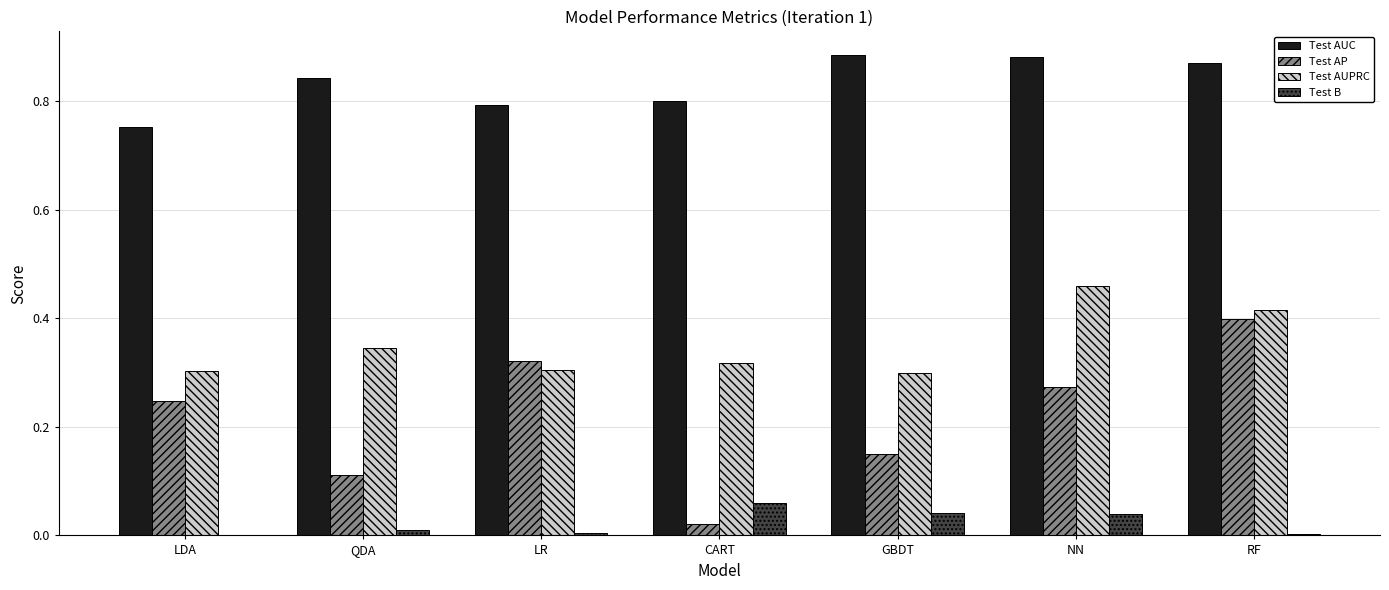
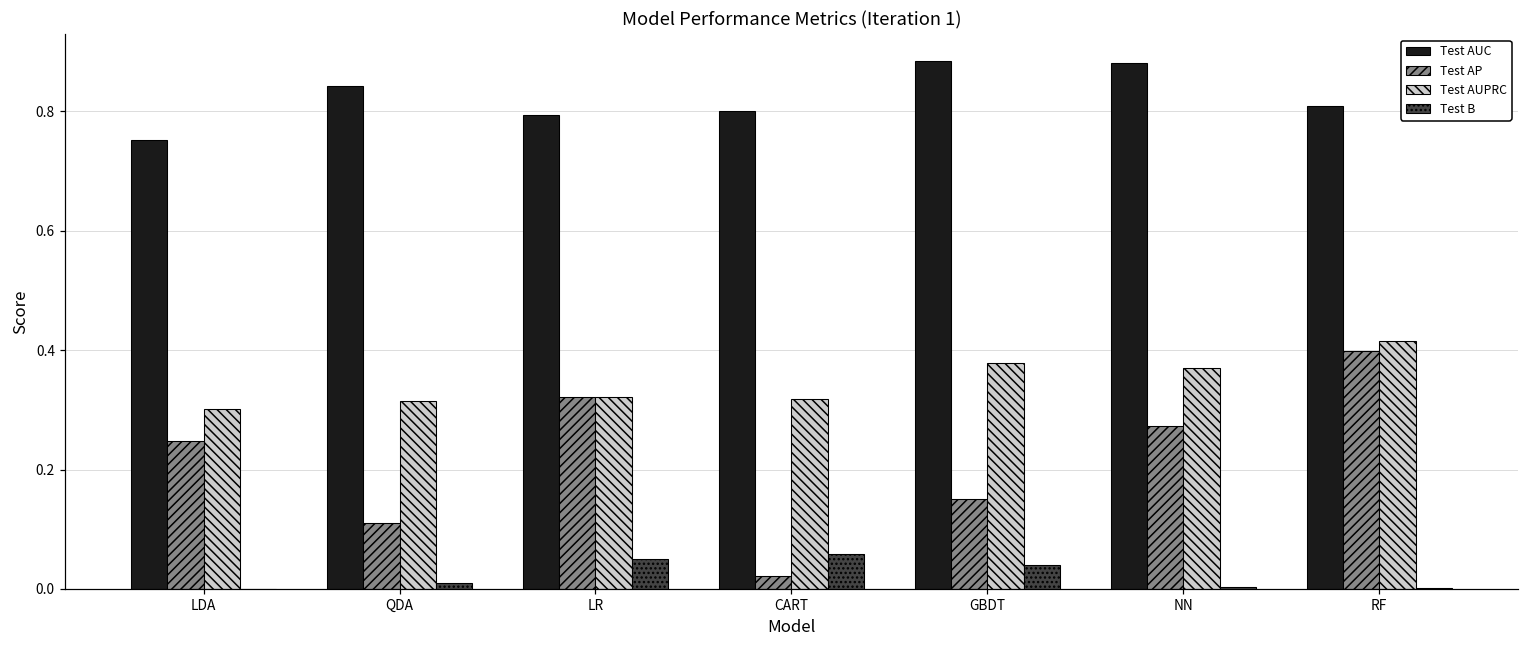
Test AUPRC, QDA: 0.35 -> 0.31
Test AUPRC, LR: 0.30 -> 0.32
Test B, LR: 0.00 -> 0.05
Test AUPRC, GBDT: 0.30 -> 0.38
Test AUPRC, NN: 0.46 -> 0.37
Test B, NN: 0.04 -> 0.00
Test AUC, RF: 0.87 -> 0.81
